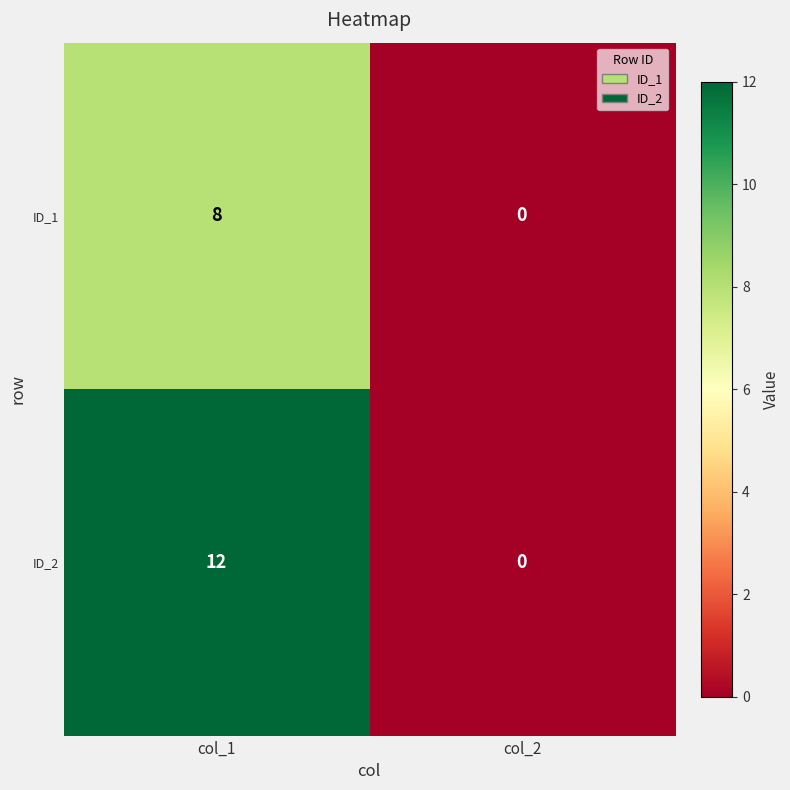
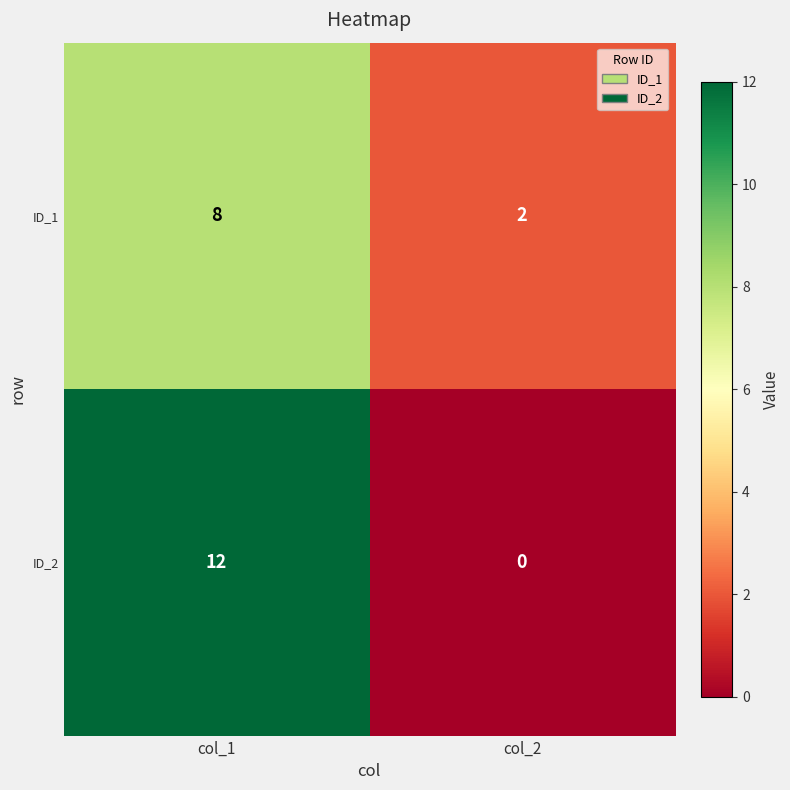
ID_1, col_2: 0 -> 2
